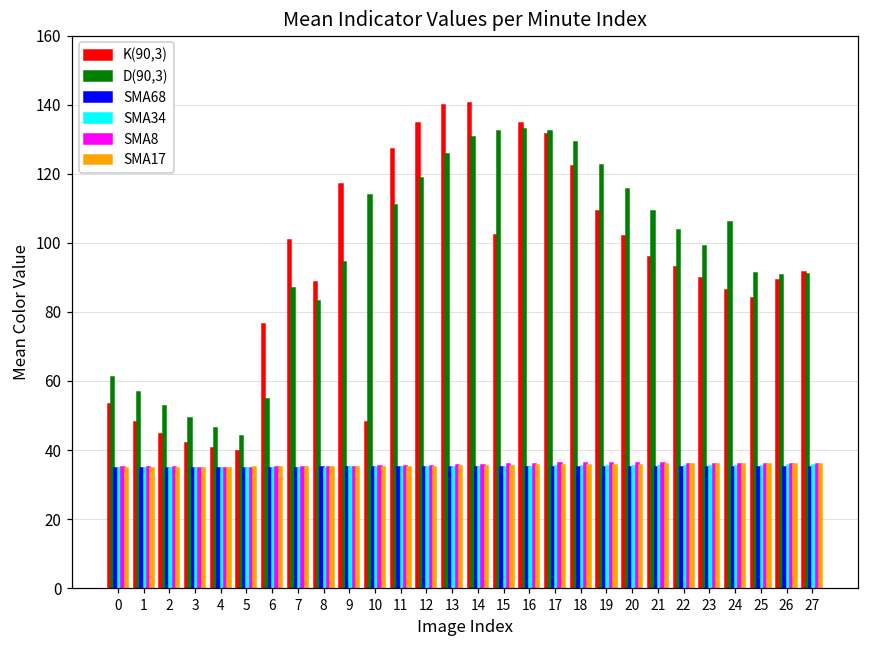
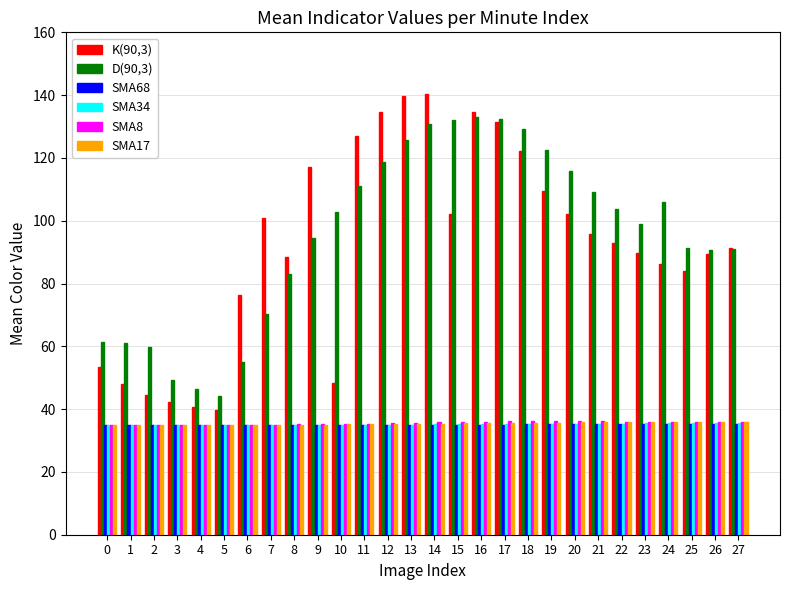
D(90,3), 1: 57 -> 61
D(90,3), 2: 53 -> 60
D(90,3), 7: 87 -> 70
D(90,3), 10: 114 -> 103
